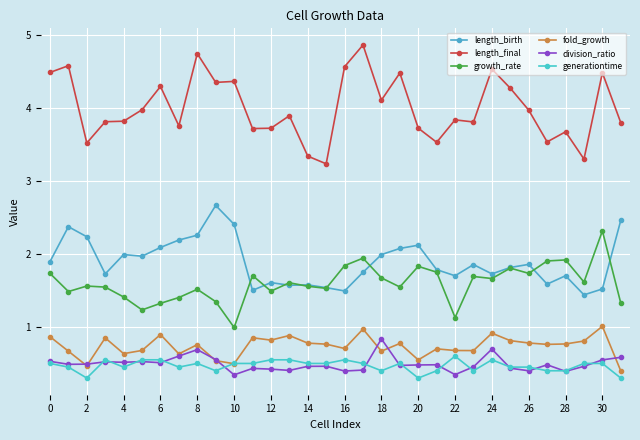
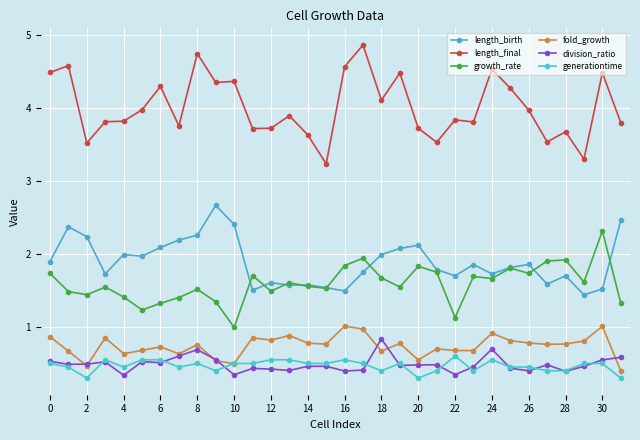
growth_rate, 2: 1.6 -> 1.4
division_ratio, 4: 0.5 -> 0.3
fold_growth, 6: 0.9 -> 0.7
length_final, 14: 3.3 -> 3.6
fold_growth, 16: 0.7 -> 1.0
